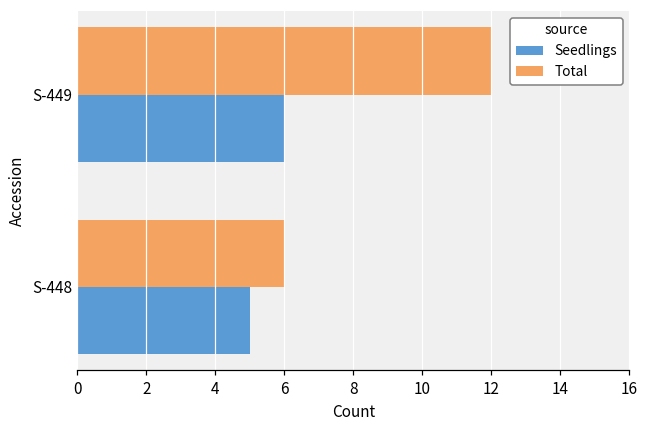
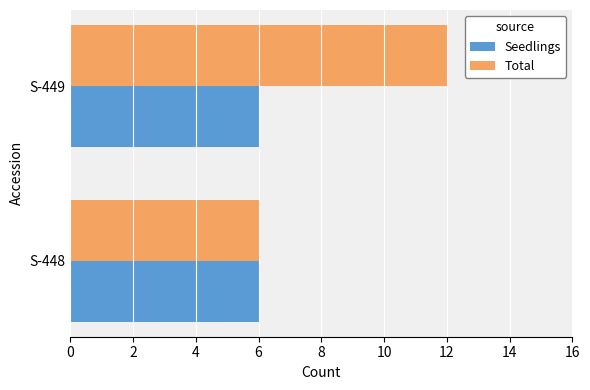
Seedlings, S-448: 5 -> 6
